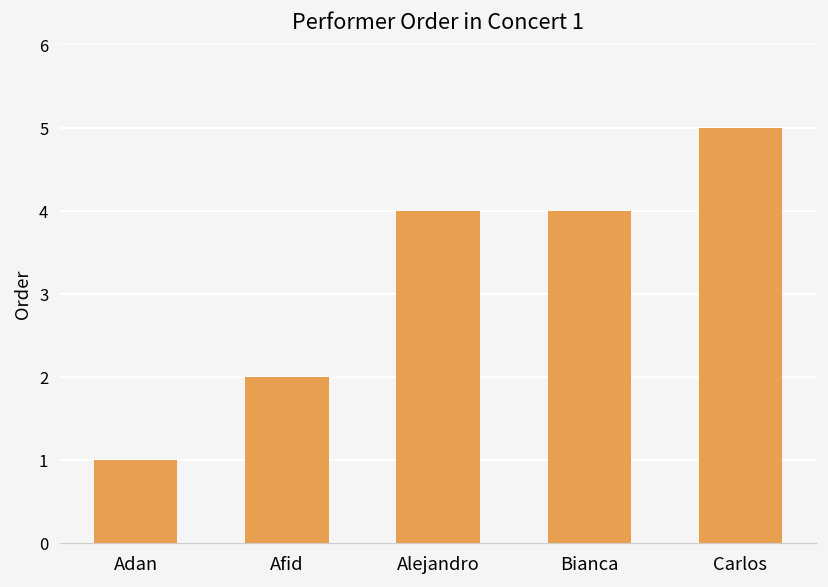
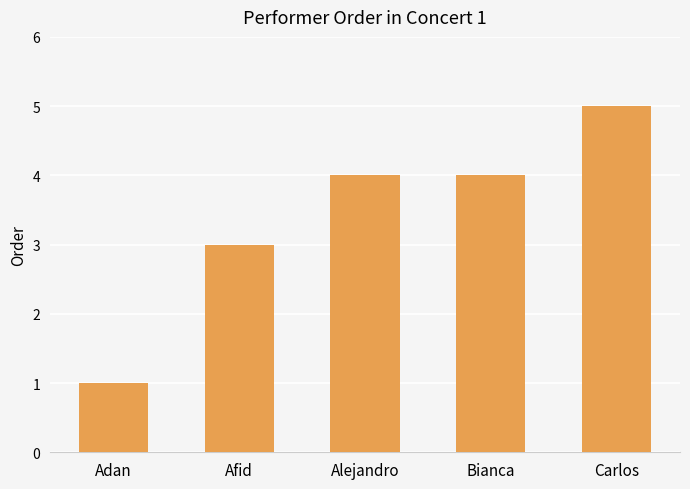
Afid: 2 -> 3
